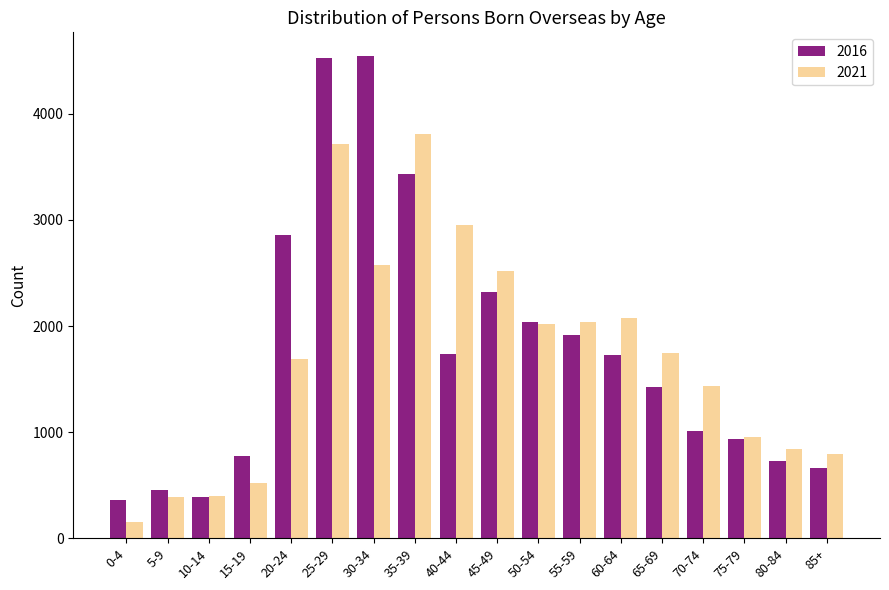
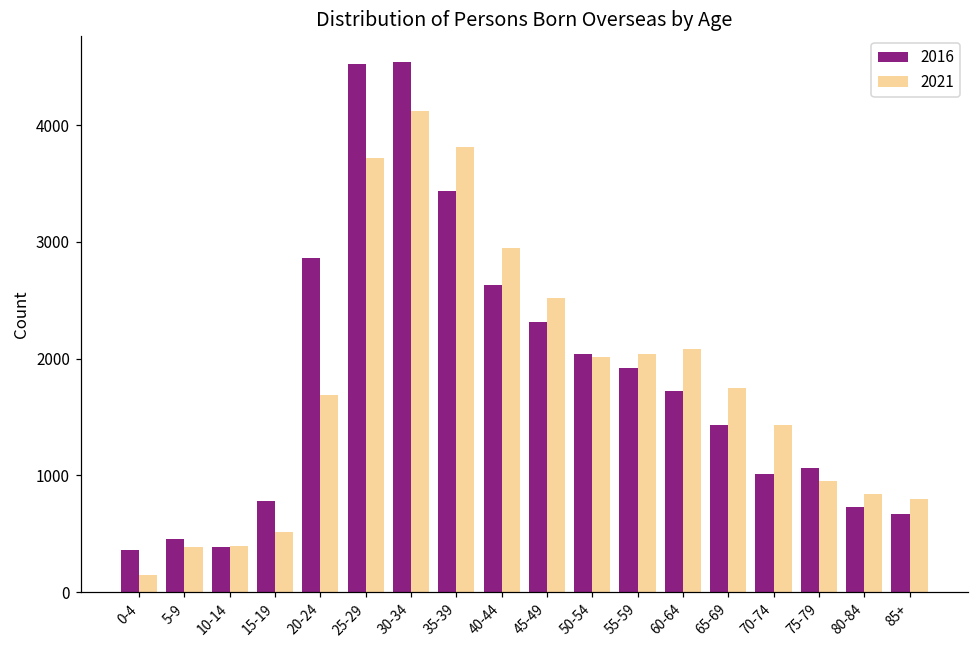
2021, 30-34: 2570 -> 4120
2016, 40-44: 1730 -> 2630
2016, 75-79: 930 -> 1070
